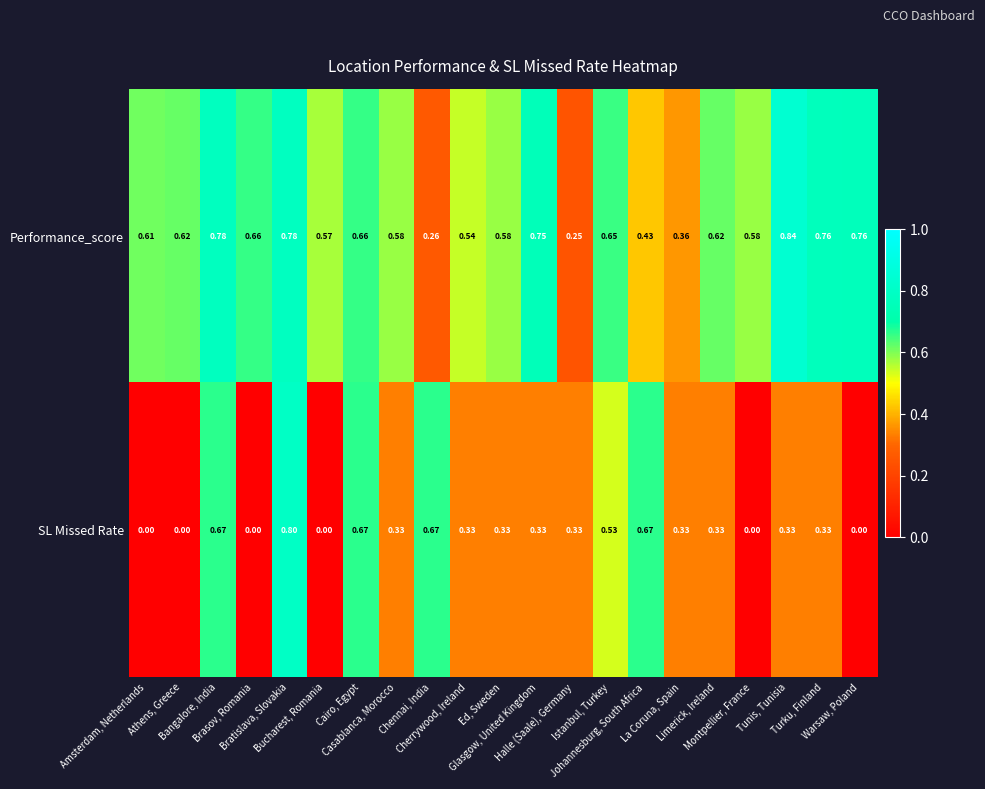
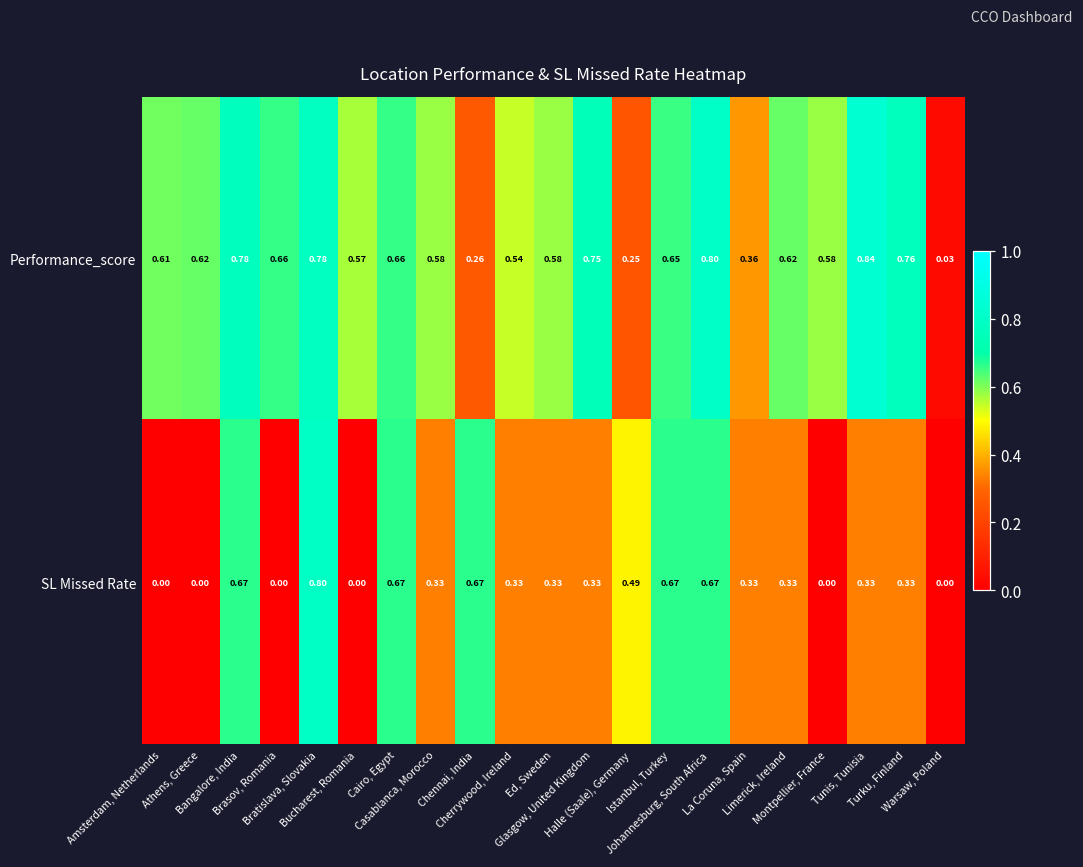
Performance_score, Johannesburg, South Africa: 0.43 -> 0.80
Performance_score, Warsaw, Poland: 0.76 -> 0.03
SL Missed Rate, Halle (Saale), Germany: 0.33 -> 0.49
SL Missed Rate, Istanbul, Turkey: 0.53 -> 0.67
